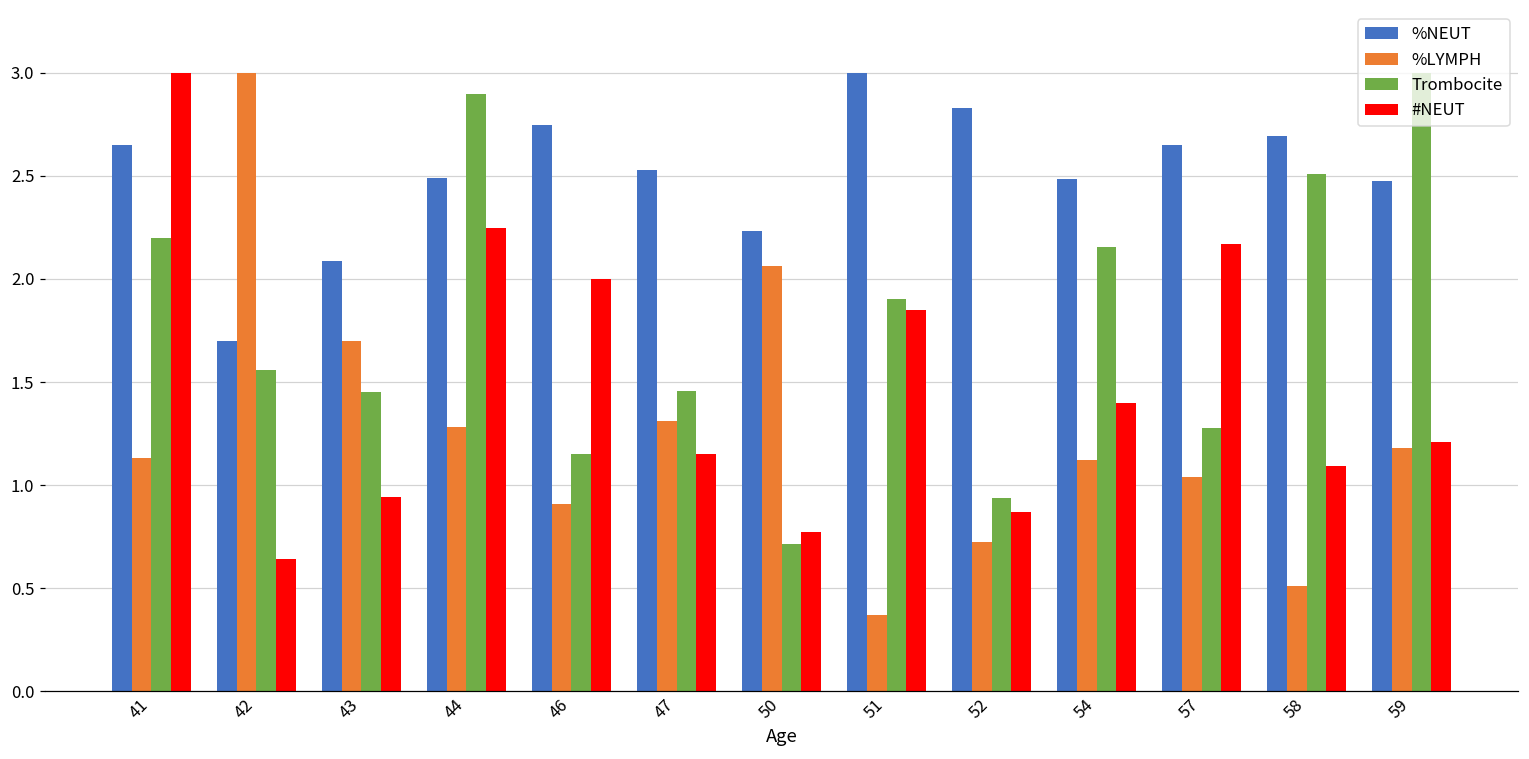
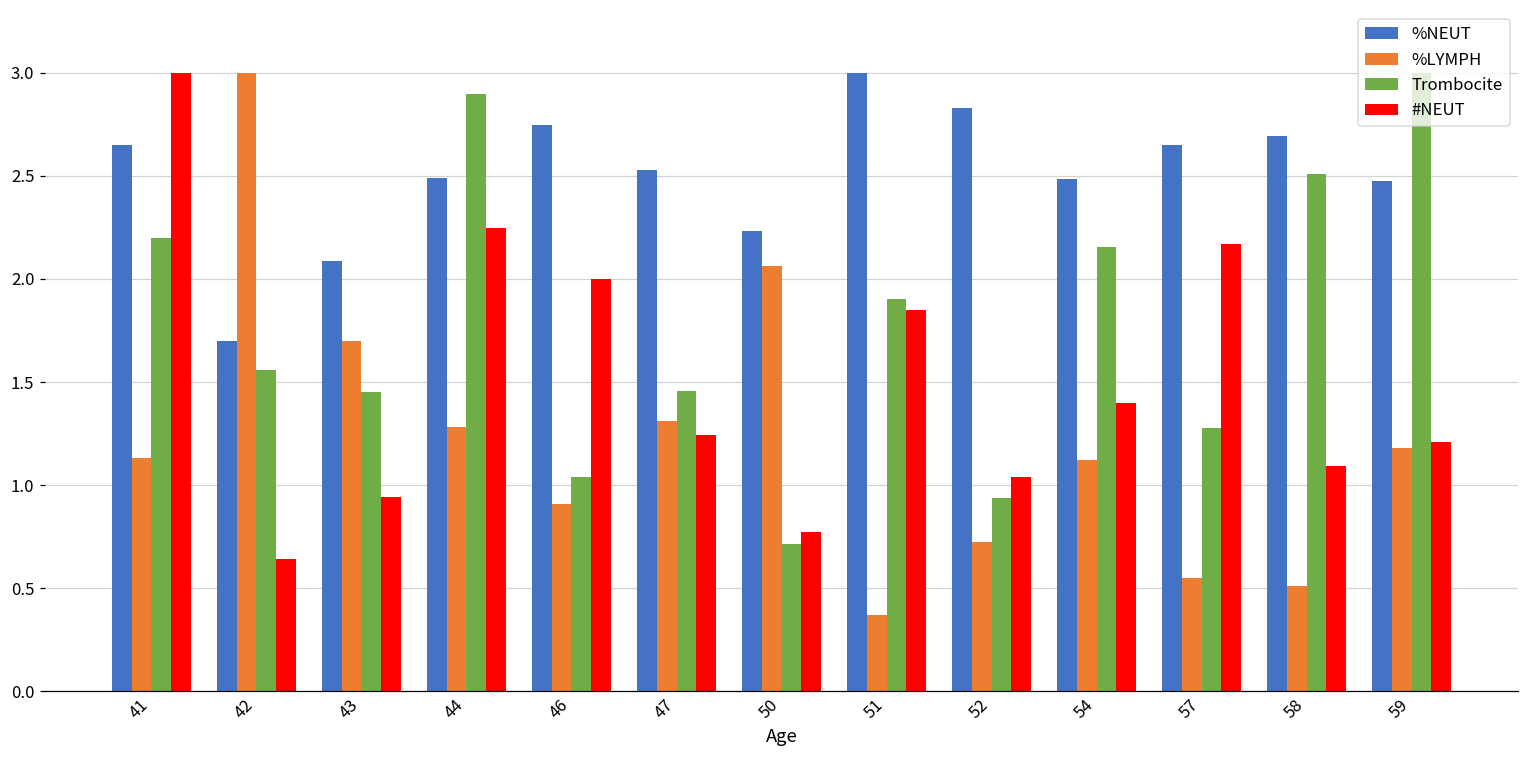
Trombocite, 46: 1.15 -> 1.04
#NEUT, 47: 1.15 -> 1.25
#NEUT, 52: 0.87 -> 1.04
%LYMPH, 57: 1.04 -> 0.55
